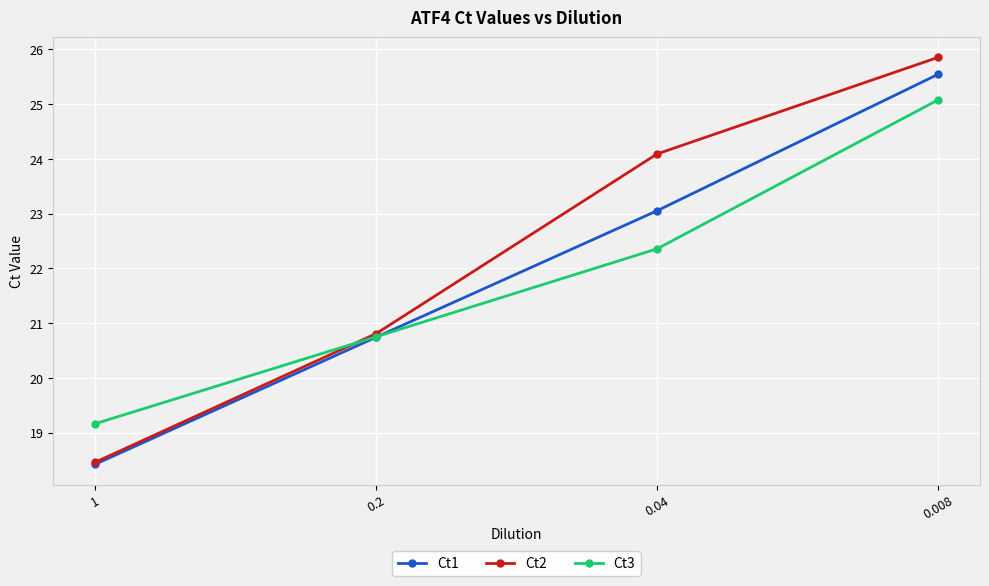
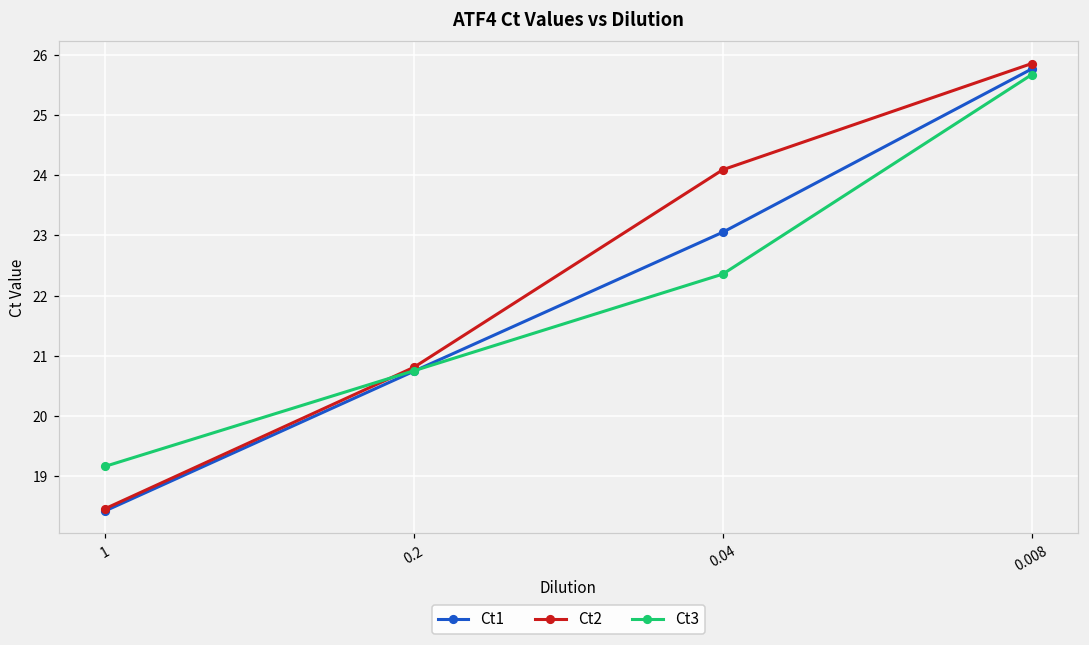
Ct1, 0.008: 25.5 -> 25.8
Ct3, 0.008: 25.1 -> 25.7
